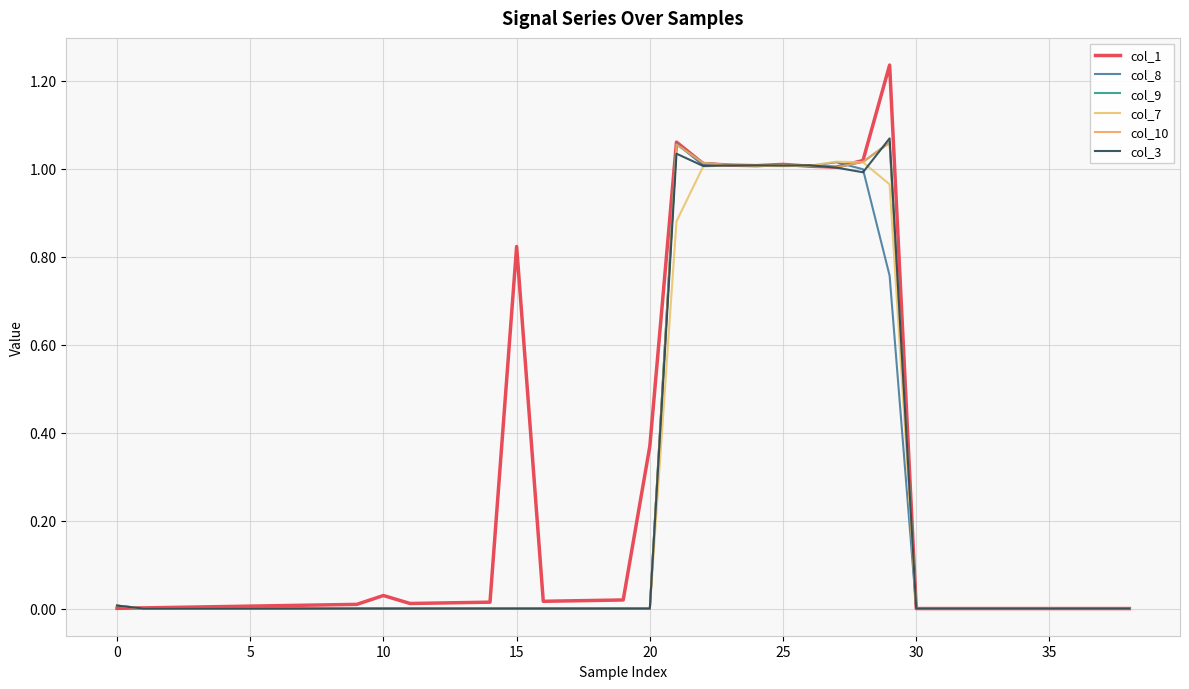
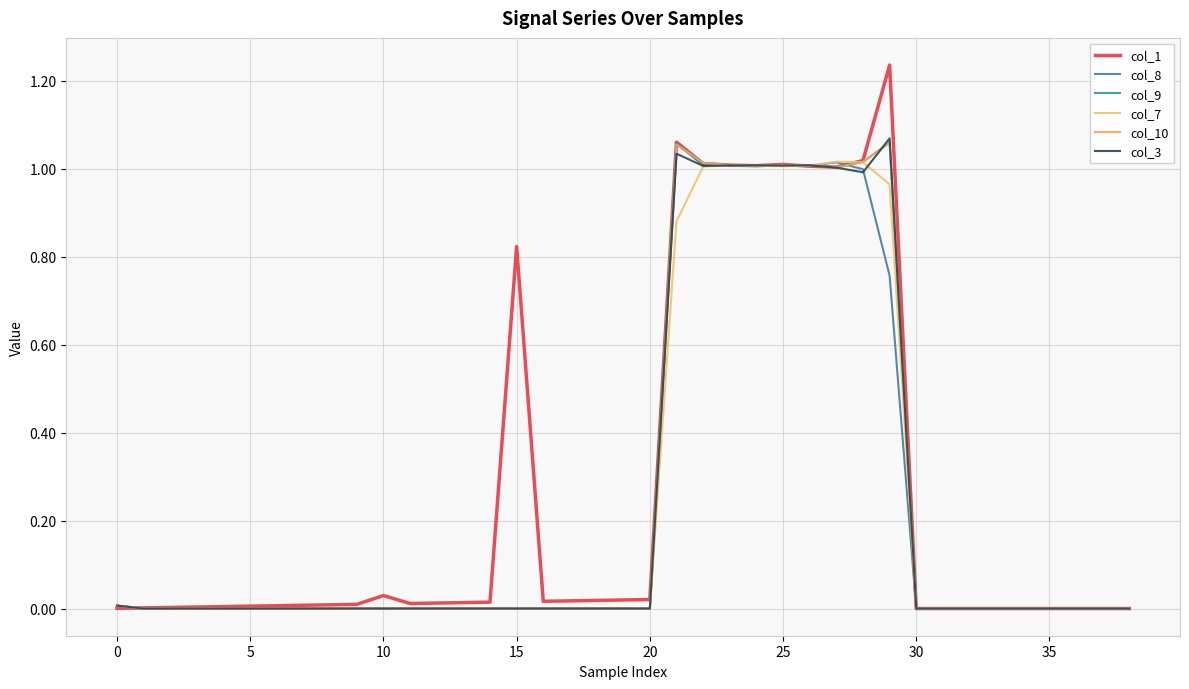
col_1, 20: 0.37 -> 0.02
